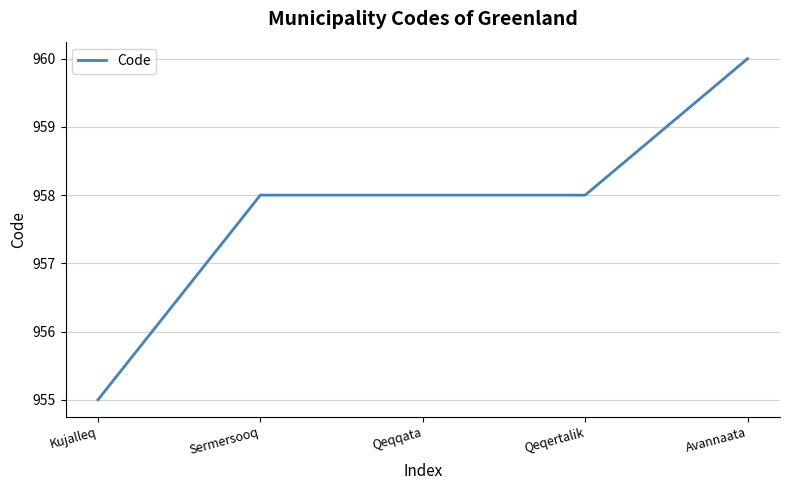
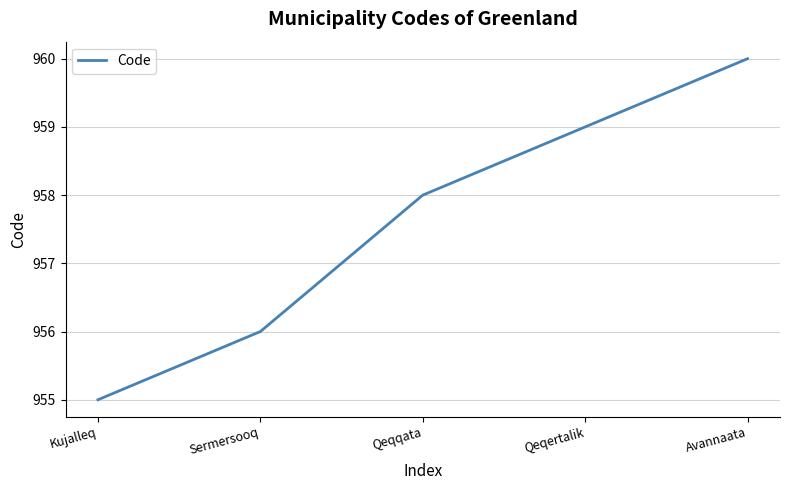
Sermersooq: 958 -> 956
Qeqertalik: 958 -> 959
